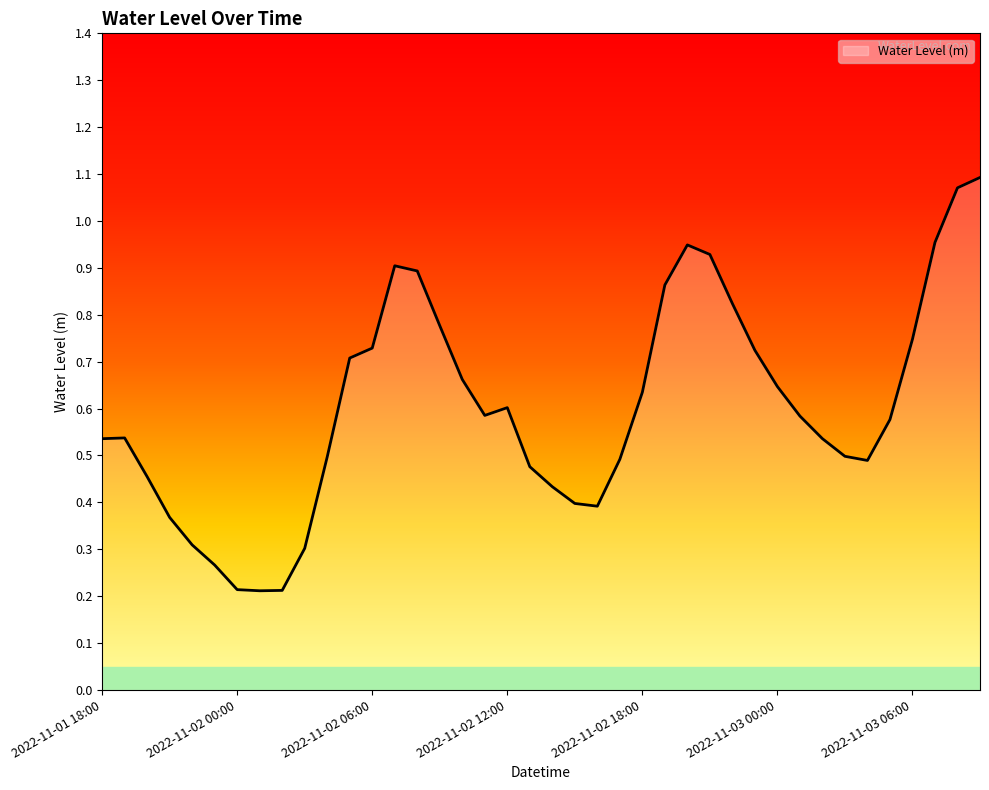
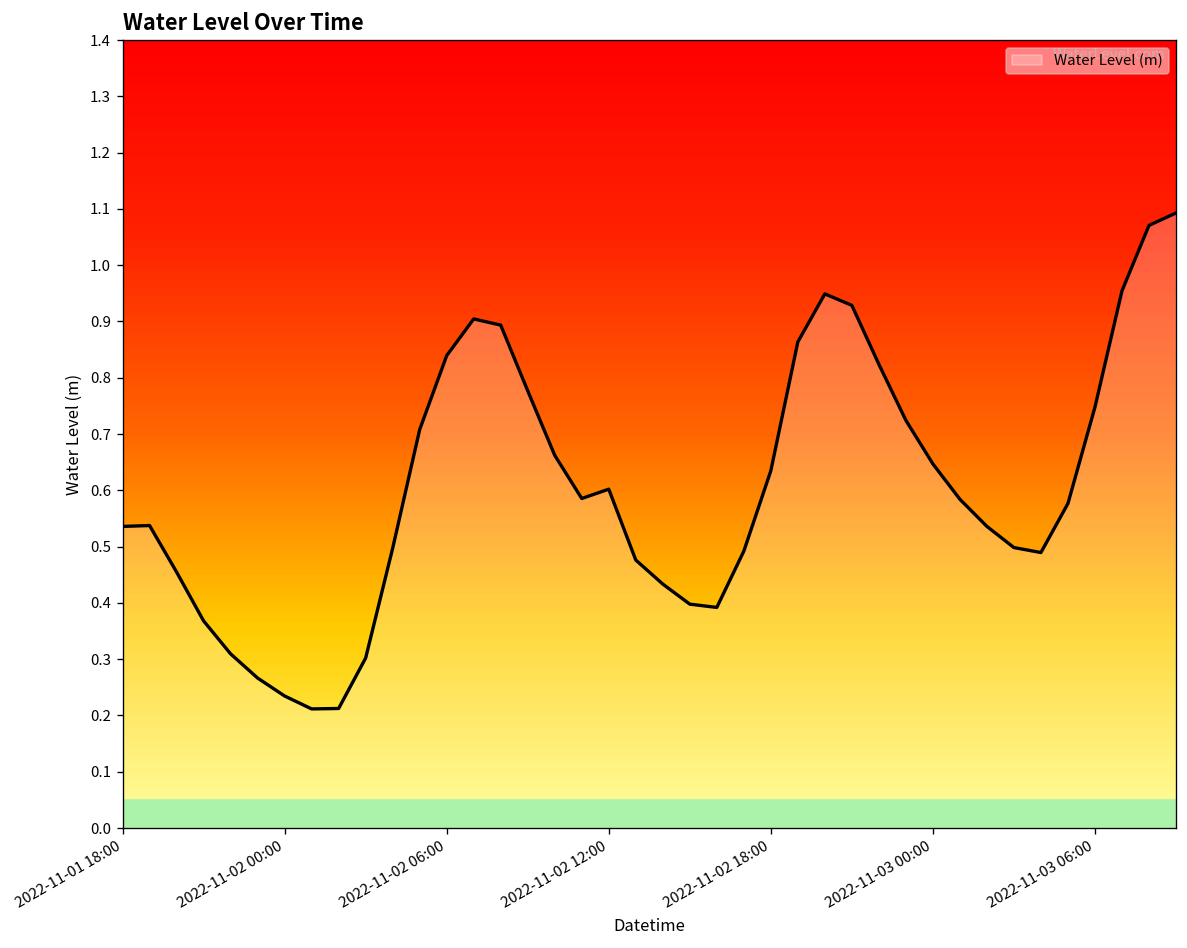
2022-11-02 00:00: 0.21 -> 0.23
2022-11-02 06:00: 0.73 -> 0.84
